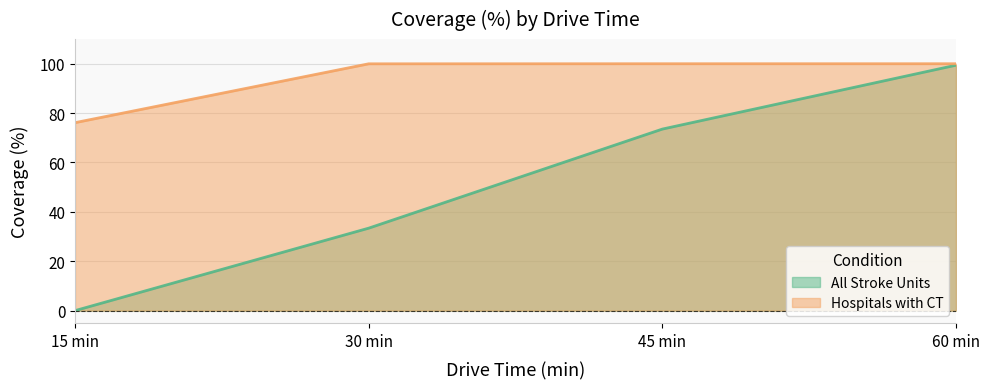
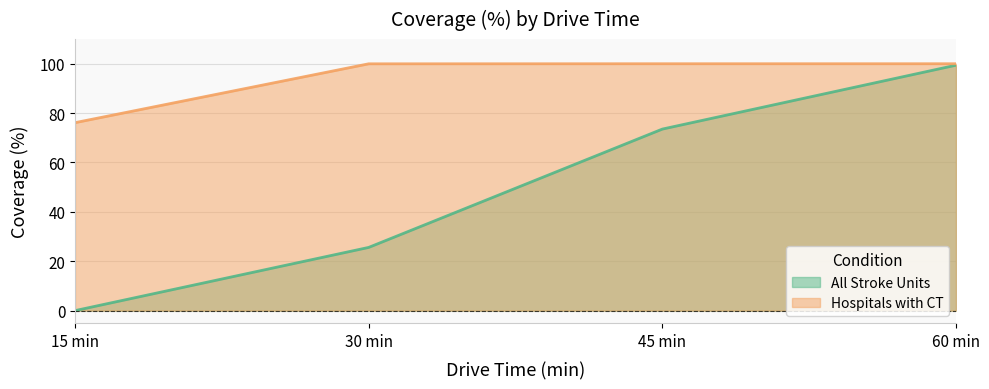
All Stroke Units, 30 min: 33 -> 26
